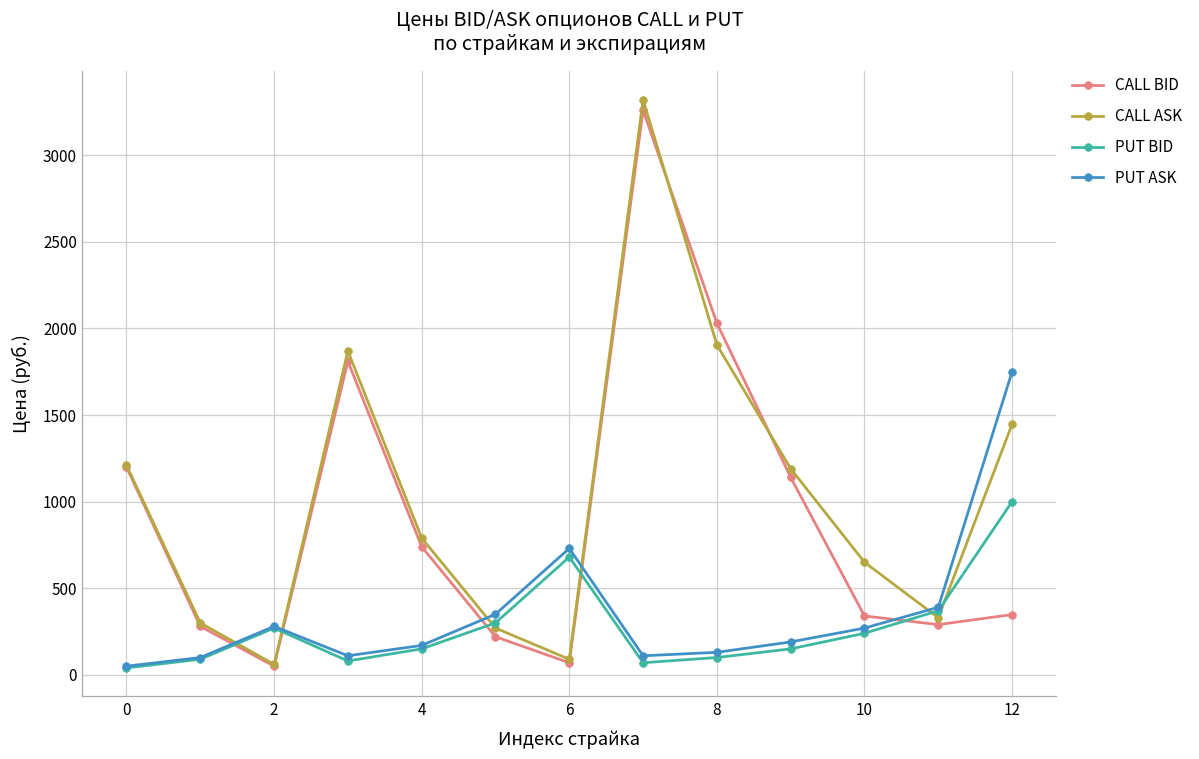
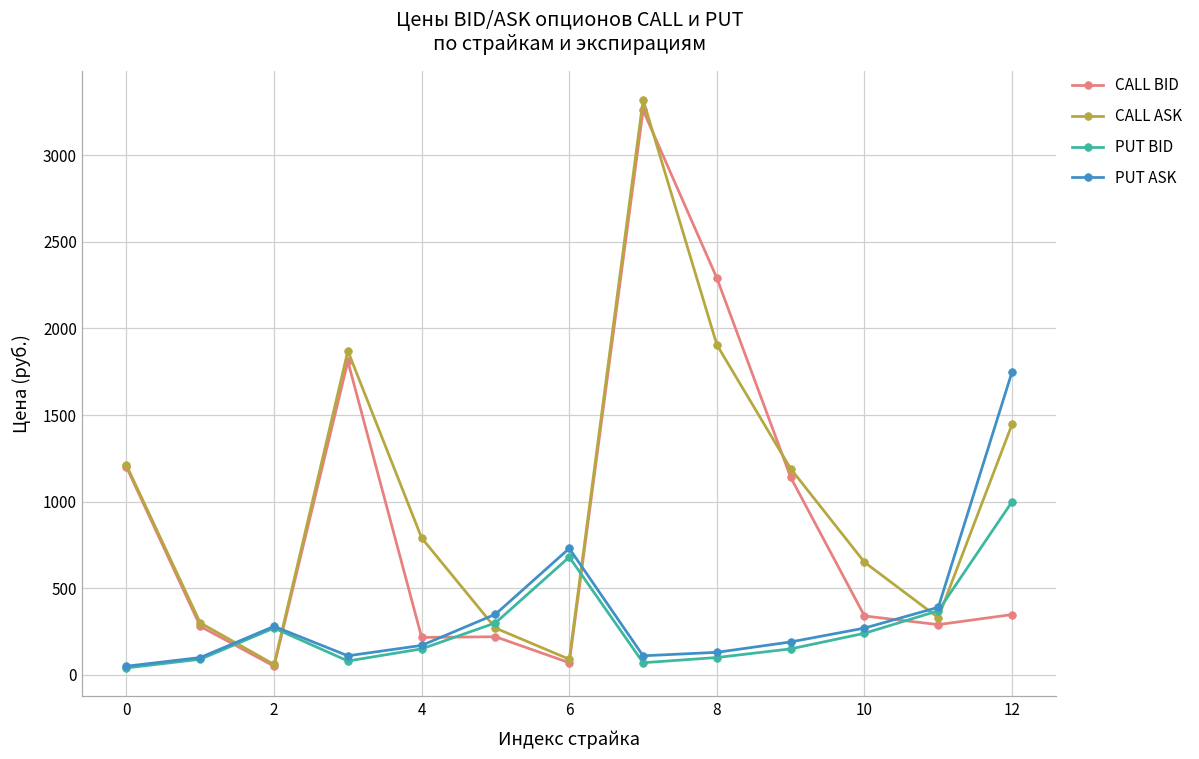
CALL BID, 4: 740 -> 220
CALL BID, 8: 2030 -> 2290
